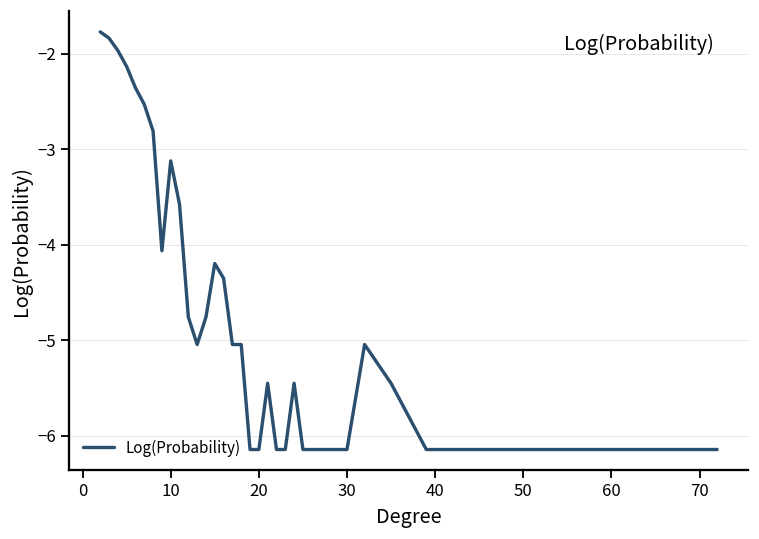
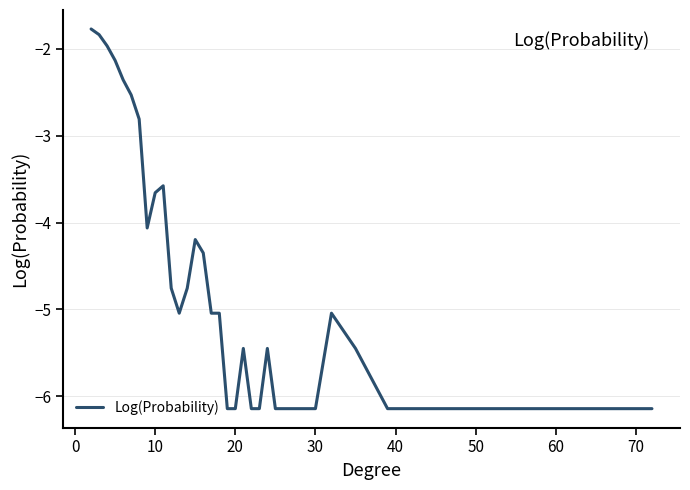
10: -3.1 -> -3.7
